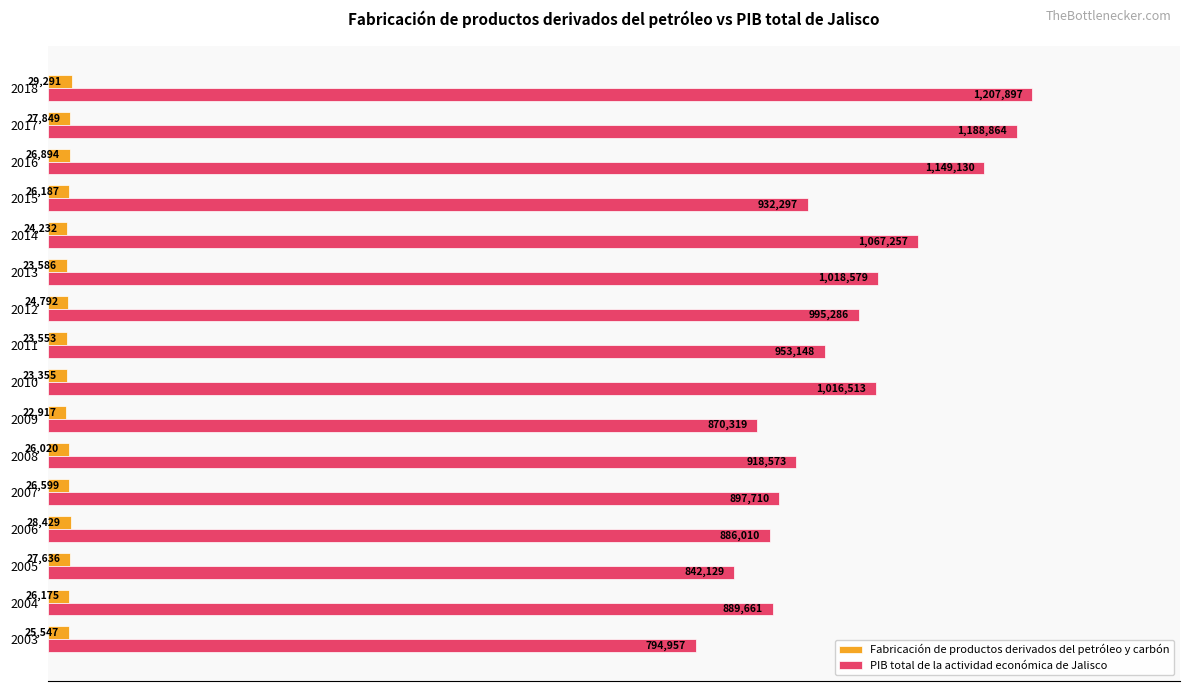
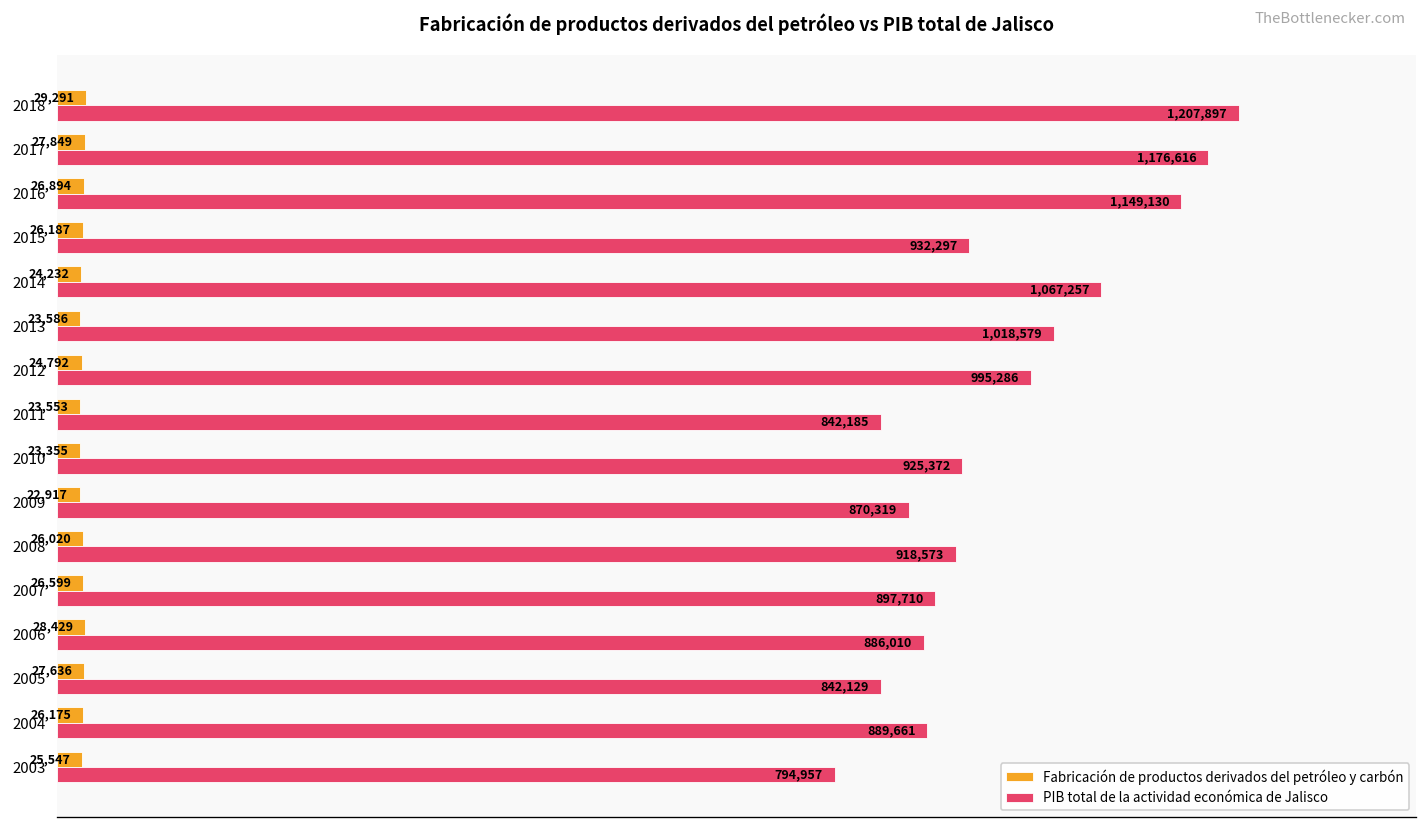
PIB total de la actividad económica de Jalisco, 2017: 1,188,864 -> 1,176,616
PIB total de la actividad económica de Jalisco, 2011: 953,148 -> 842,185
PIB total de la actividad económica de Jalisco, 2010: 1,016,513 -> 925,372
